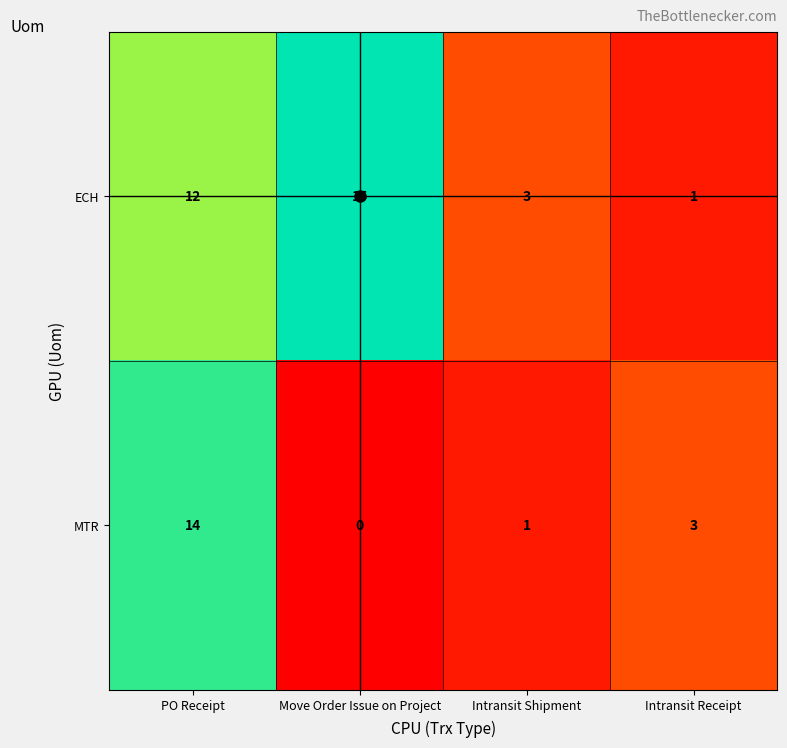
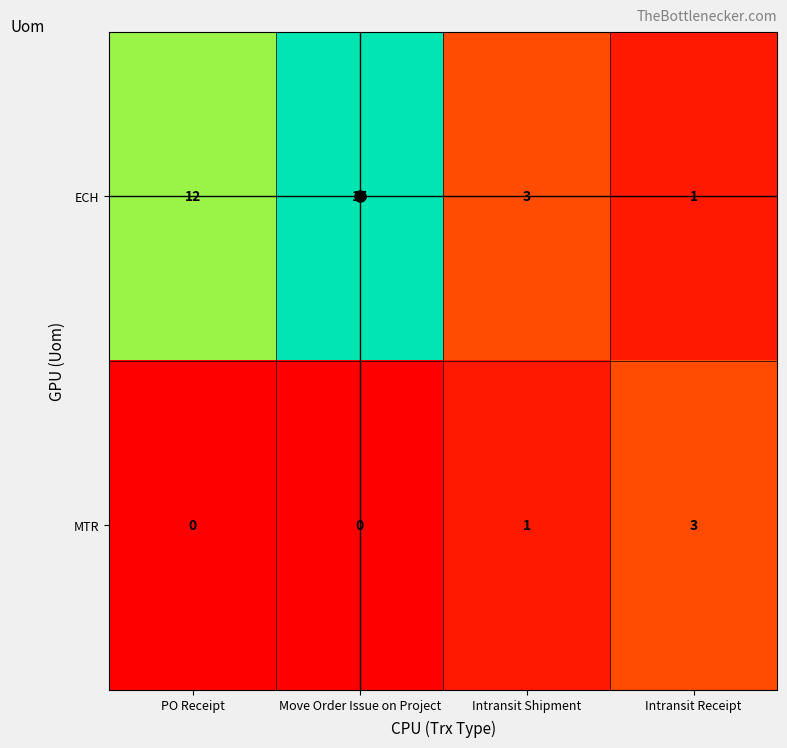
MTR, PO Receipt: 14 -> 0
